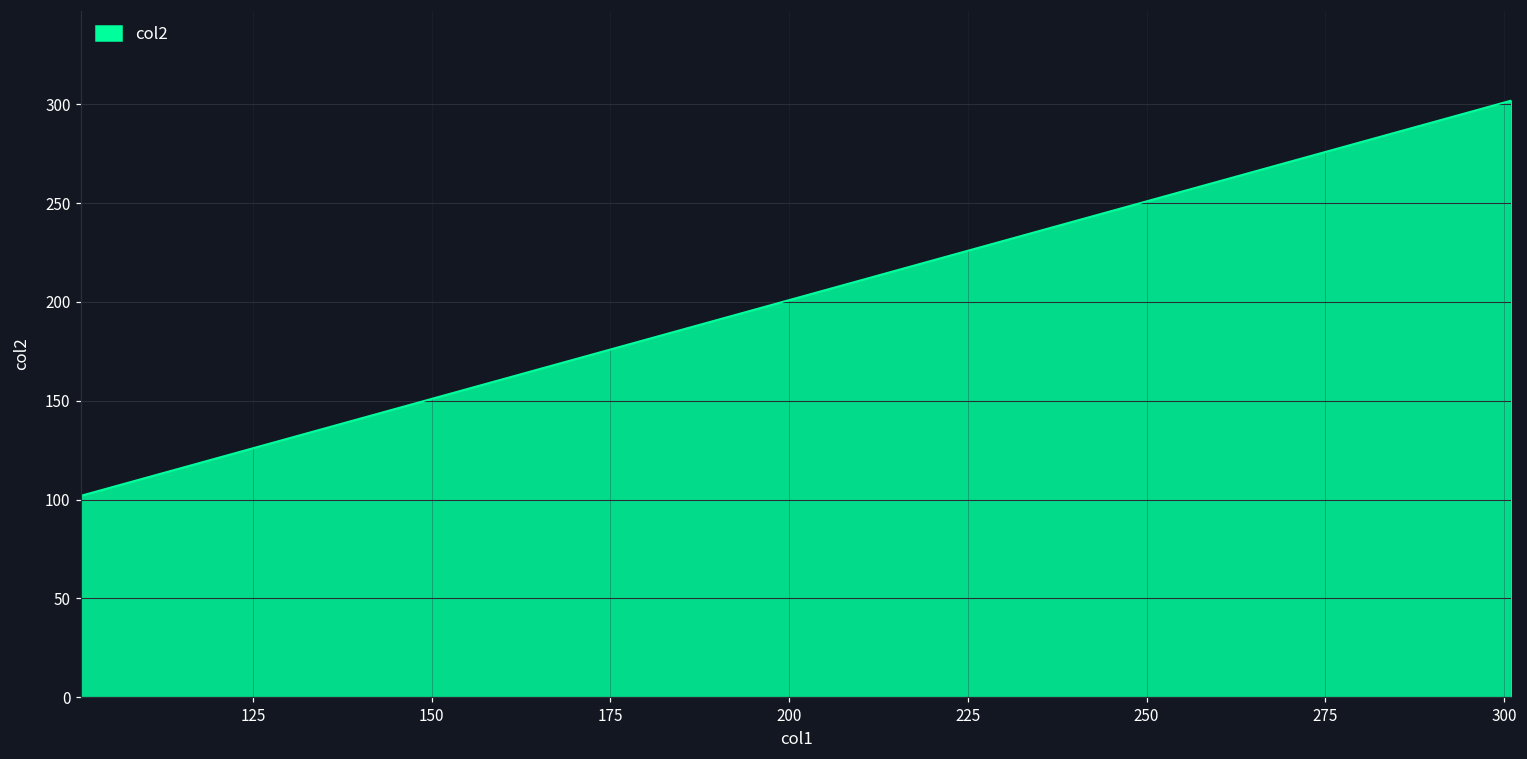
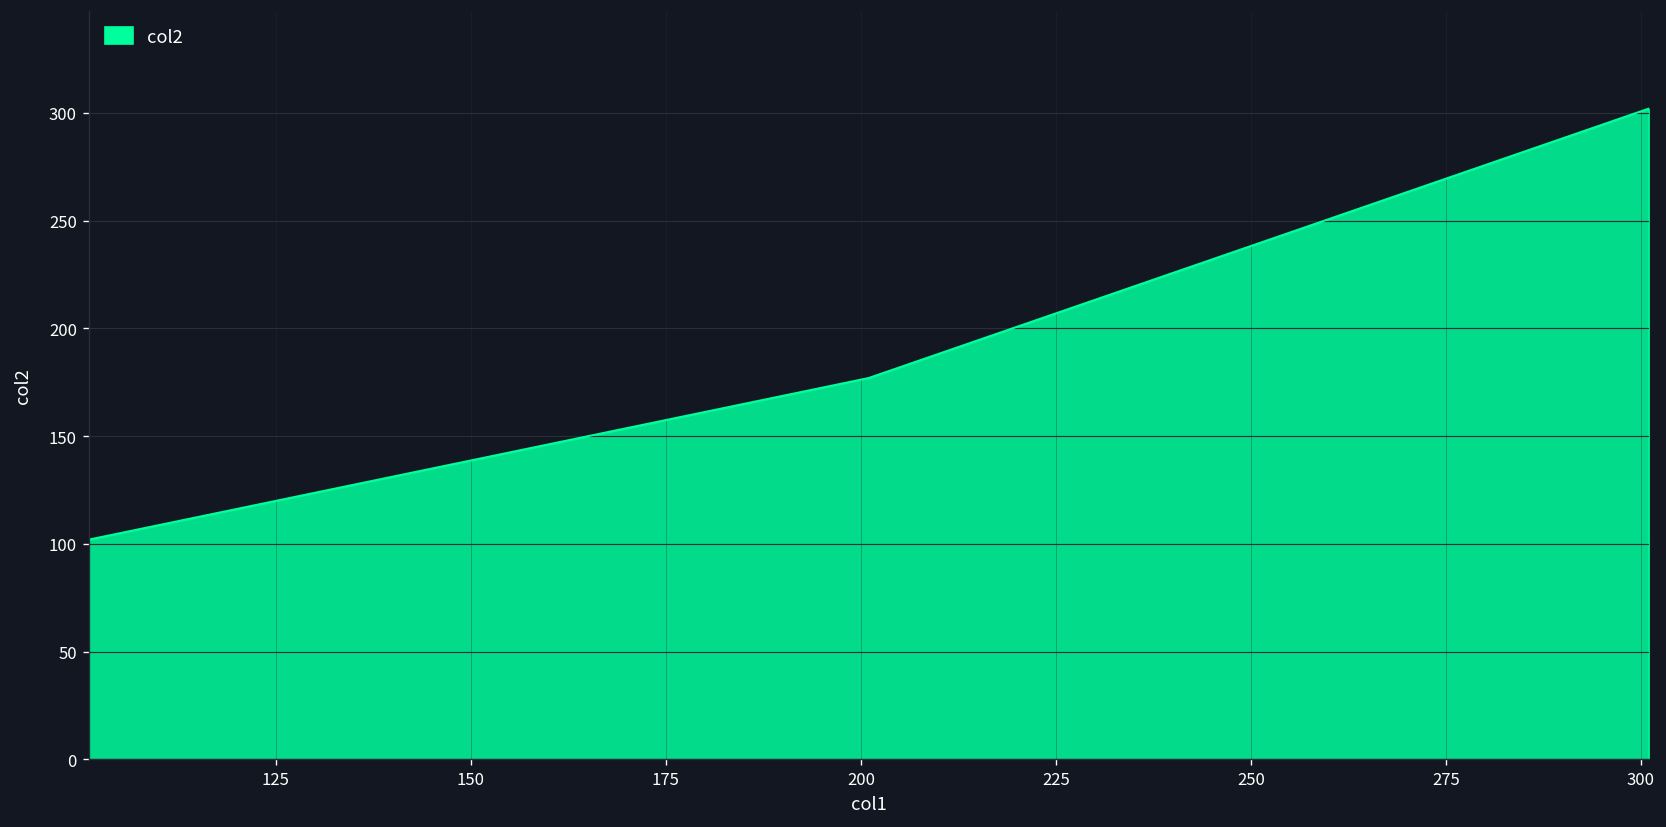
200: 202 -> 177
